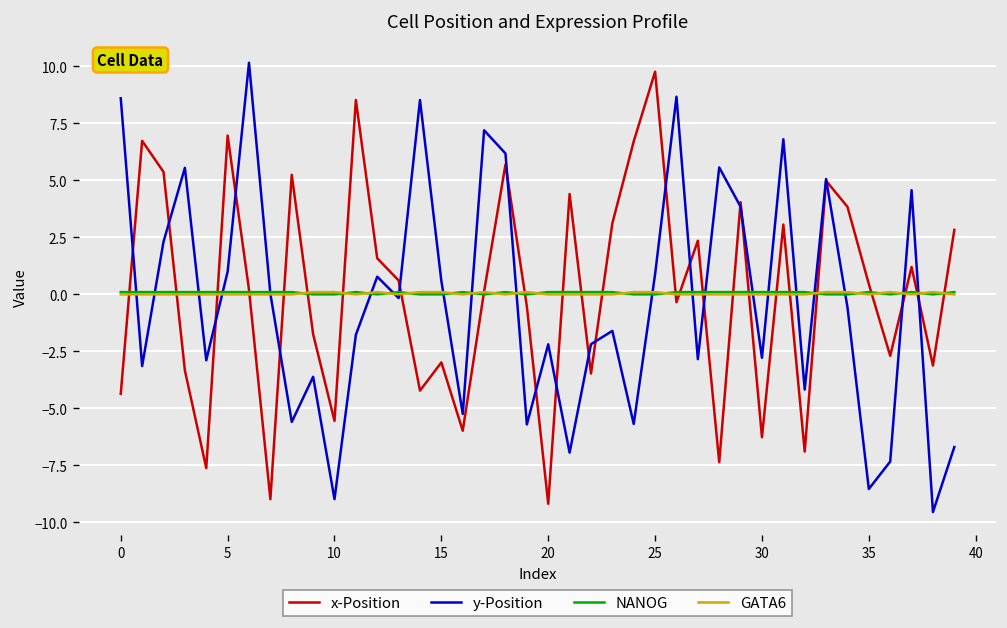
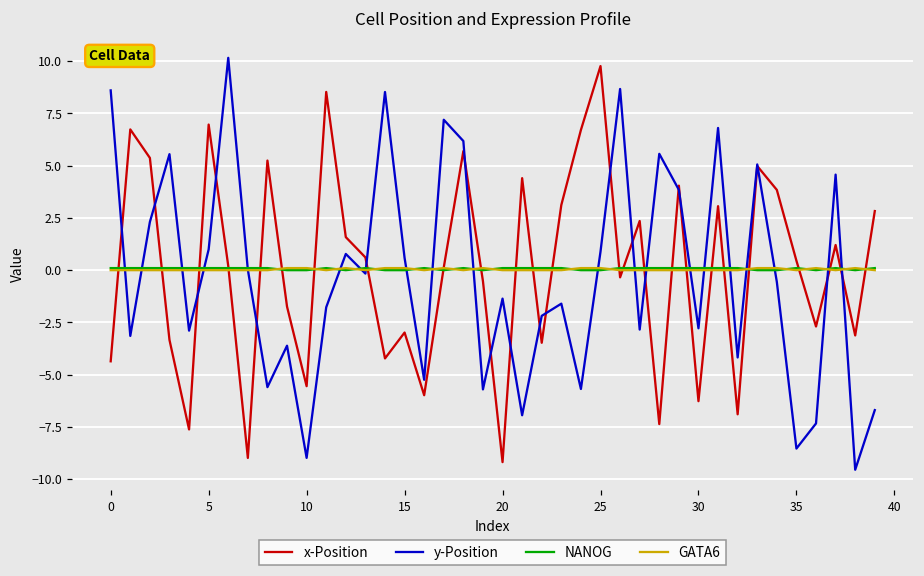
y-Position, 20: -2.2 -> -1.4
